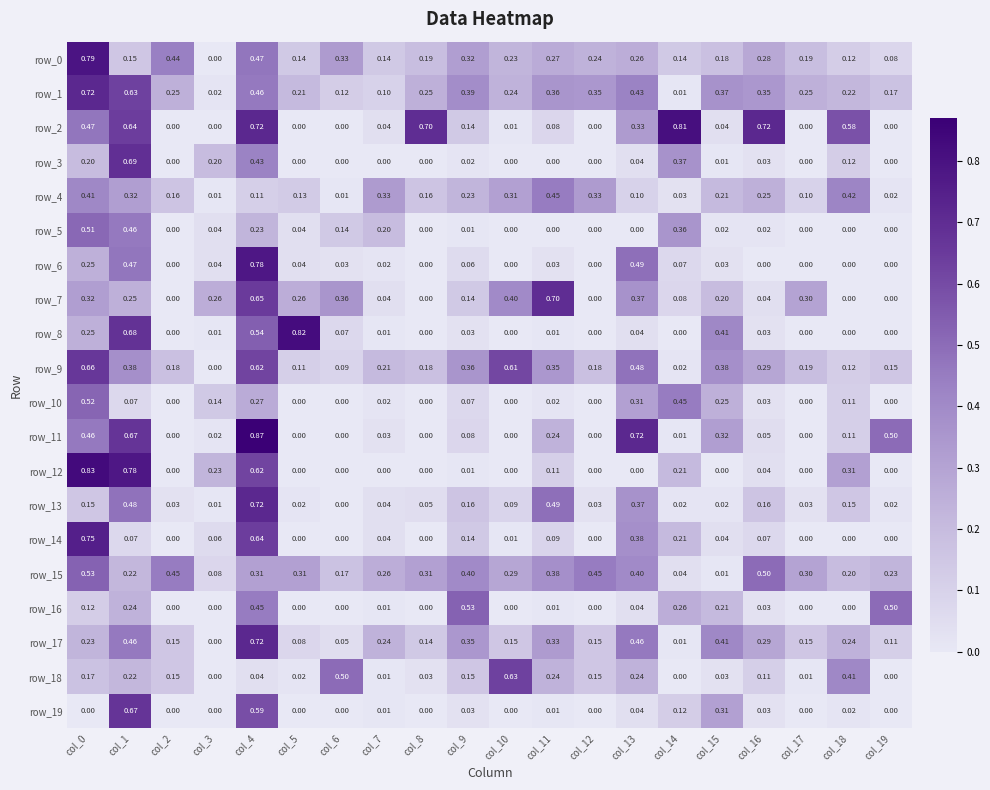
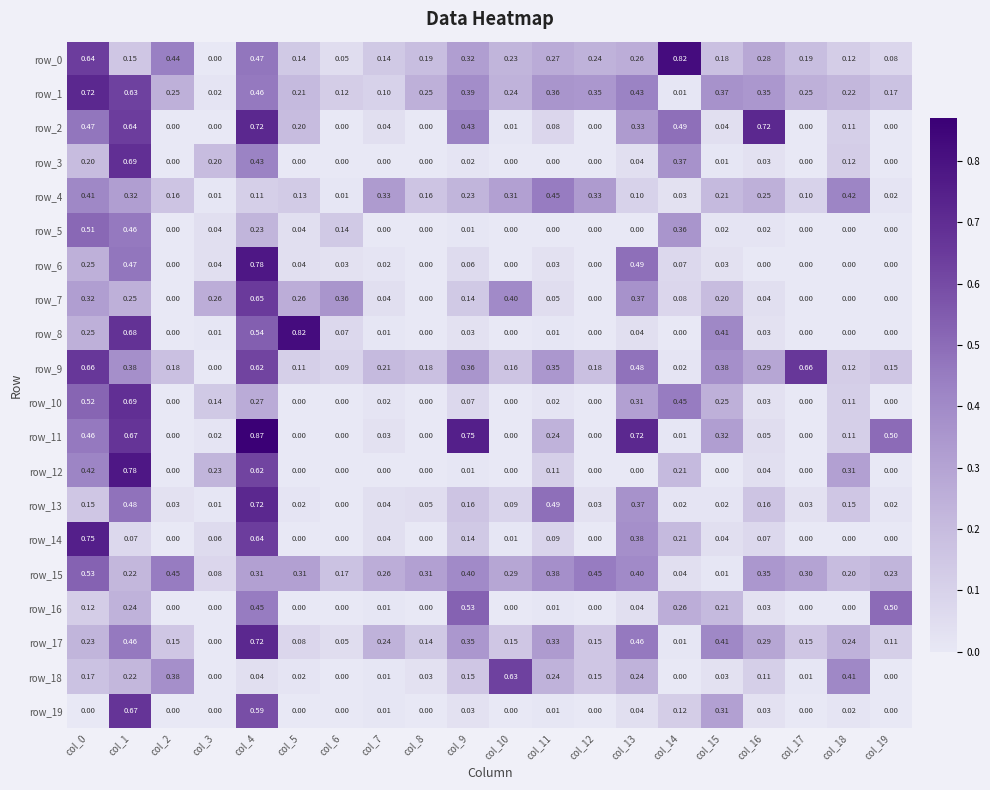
row_0, col_0: 0.79 -> 0.64
row_0, col_6: 0.33 -> 0.05
row_0, col_14: 0.14 -> 0.82
row_2, col_5: 0.00 -> 0.20
row_2, col_8: 0.70 -> 0.00
row_2, col_9: 0.14 -> 0.43
row_2, col_14: 0.81 -> 0.49
row_2, col_18: 0.58 -> 0.11
row_5, col_7: 0.20 -> 0.00
row_7, col_11: 0.70 -> 0.05
row_7, col_17: 0.30 -> 0.00
row_9, col_10: 0.61 -> 0.16
row_9, col_17: 0.19 -> 0.66
row_10, col_1: 0.07 -> 0.69
row_11, col_9: 0.08 -> 0.75
row_12, col_0: 0.83 -> 0.42
row_15, col_16: 0.50 -> 0.35
row_18, col_2: 0.15 -> 0.38
row_18, col_6: 0.50 -> 0.00
